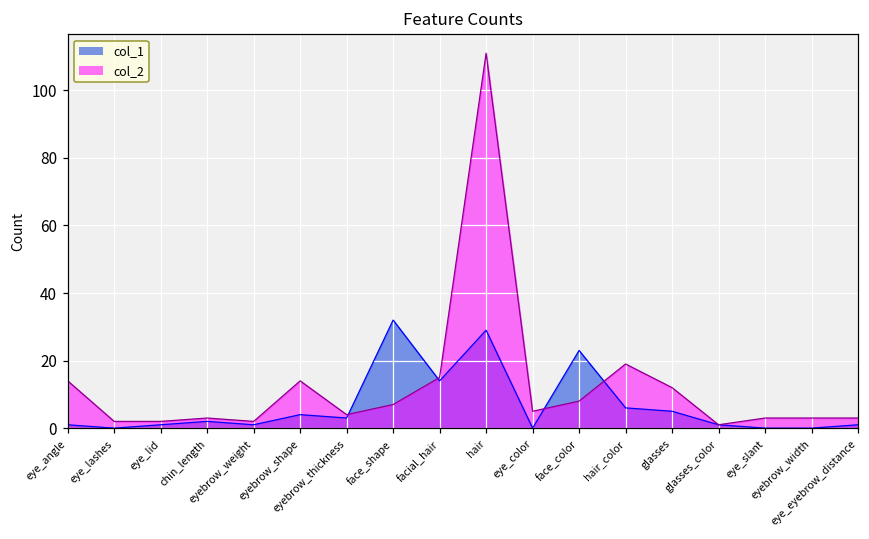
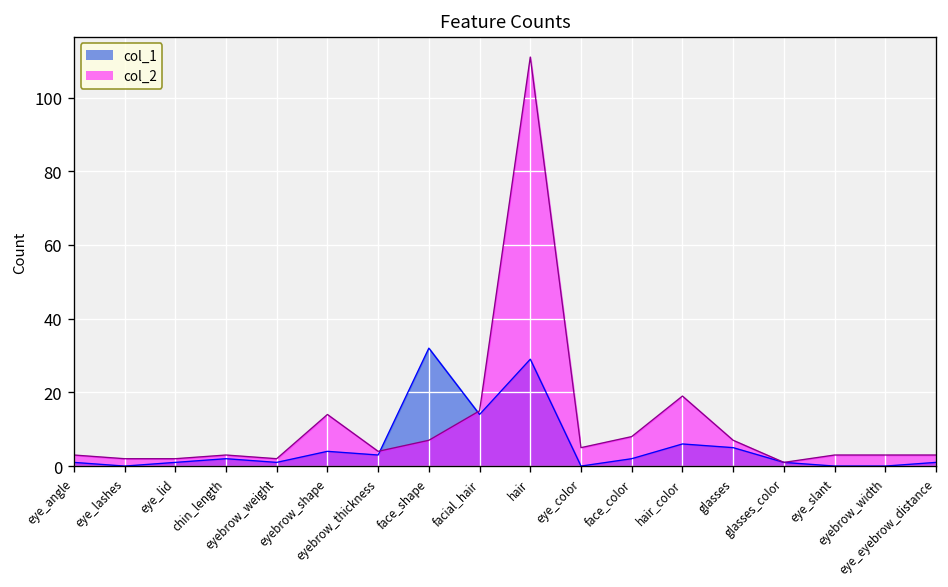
col_2, eye_angle: 14 -> 3
col_1, face_color: 23 -> 2
col_2, glasses: 12 -> 7
